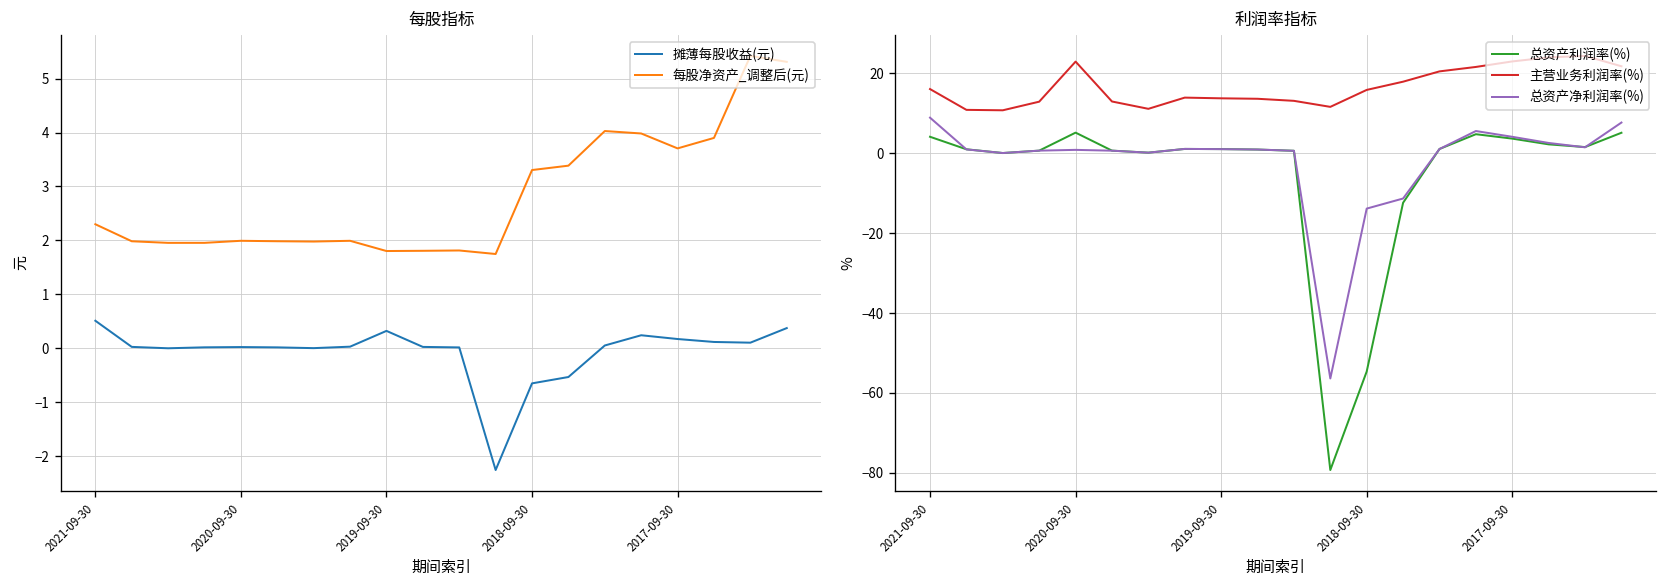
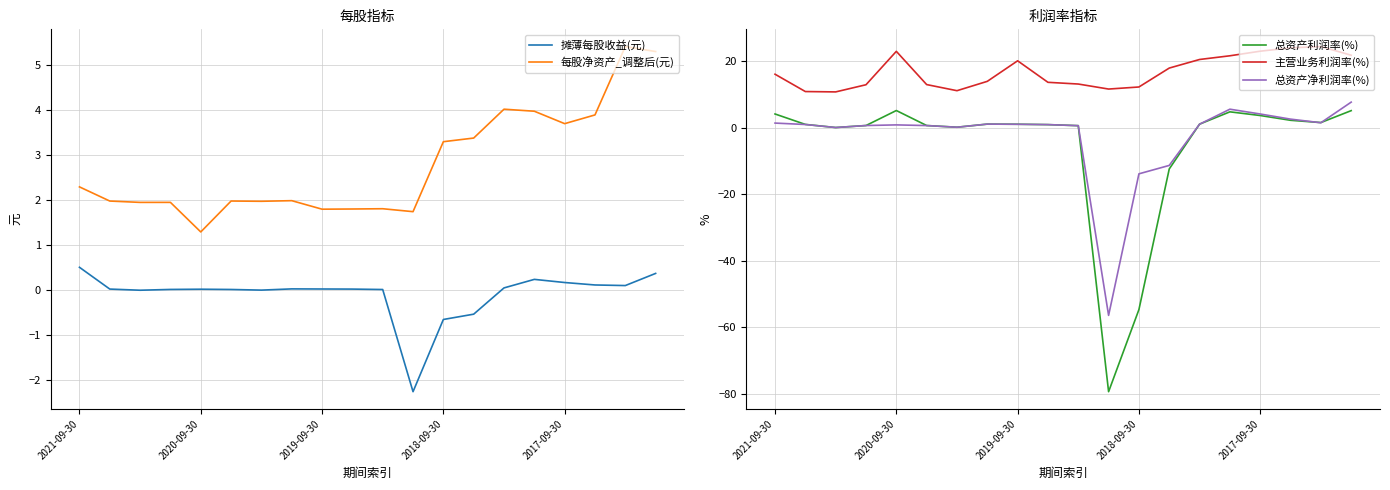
每股指标, 每股净资产_调整后(元), 2020-09-30: 2.0 -> 1.3
每股指标, 摊薄每股收益(元), 2019-09-30: 0.3 -> 0.0
利润率指标, 总资产净利润率(%), 2021-09-30: 9 -> 1
利润率指标, 主营业务利润率(%), 2019-09-30: 14 -> 20
利润率指标, 主营业务利润率(%), 2018-09-30: 16 -> 12
